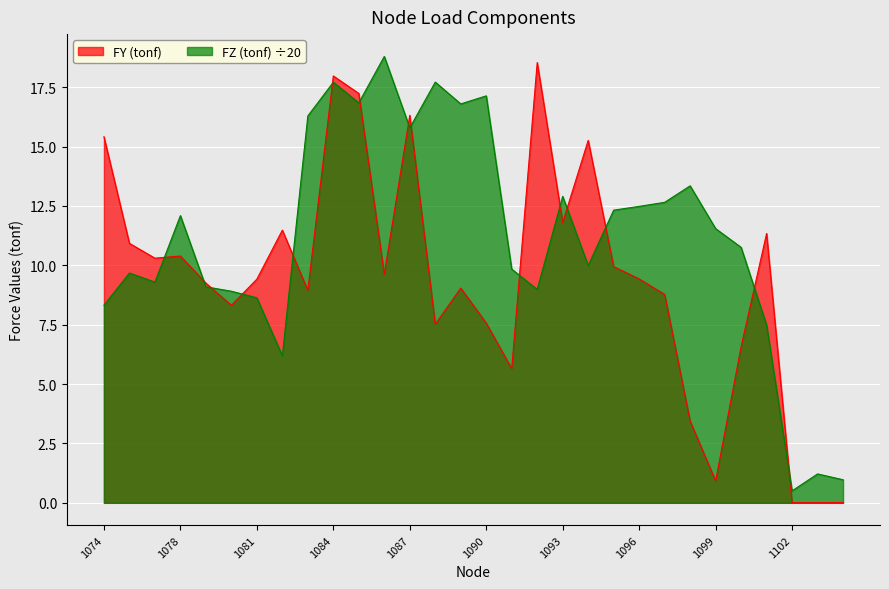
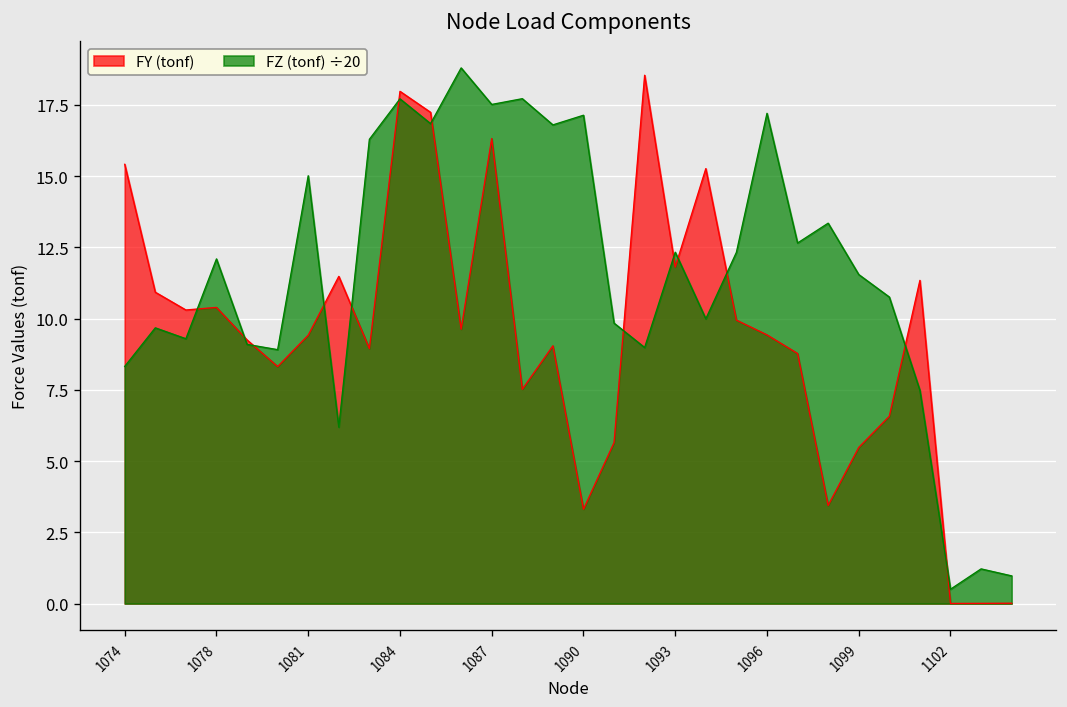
FZ (tonf) ÷20, 1081: 8.6 -> 15.0
FZ (tonf) ÷20, 1087: 15.8 -> 17.5
FY (tonf), 1090: 7.6 -> 3.3
FZ (tonf) ÷20, 1093: 12.9 -> 12.3
FZ (tonf) ÷20, 1096: 12.5 -> 17.2
FY (tonf), 1099: 0.9 -> 5.5
